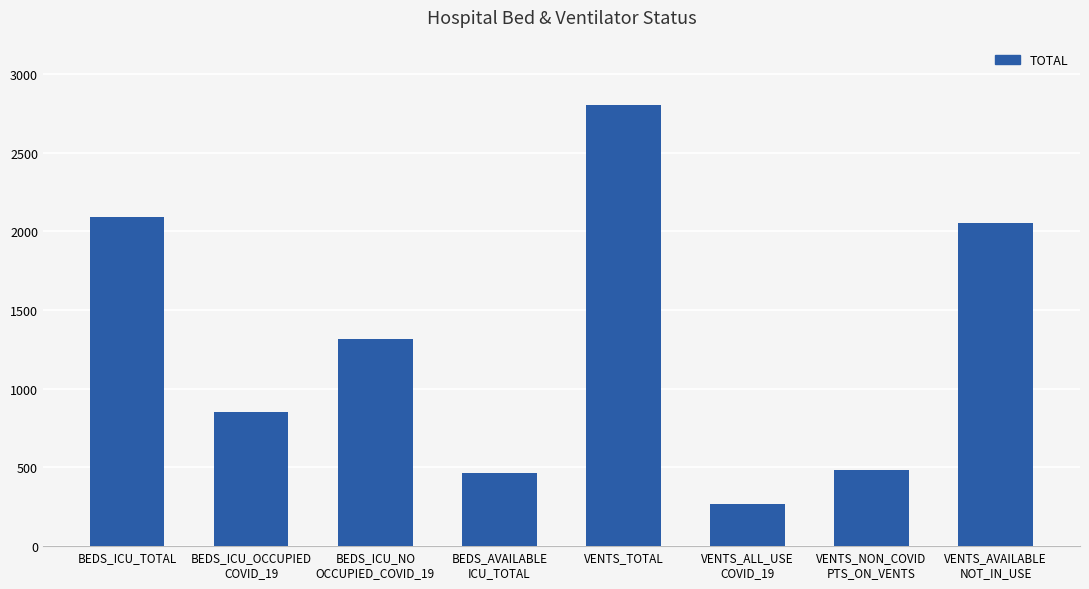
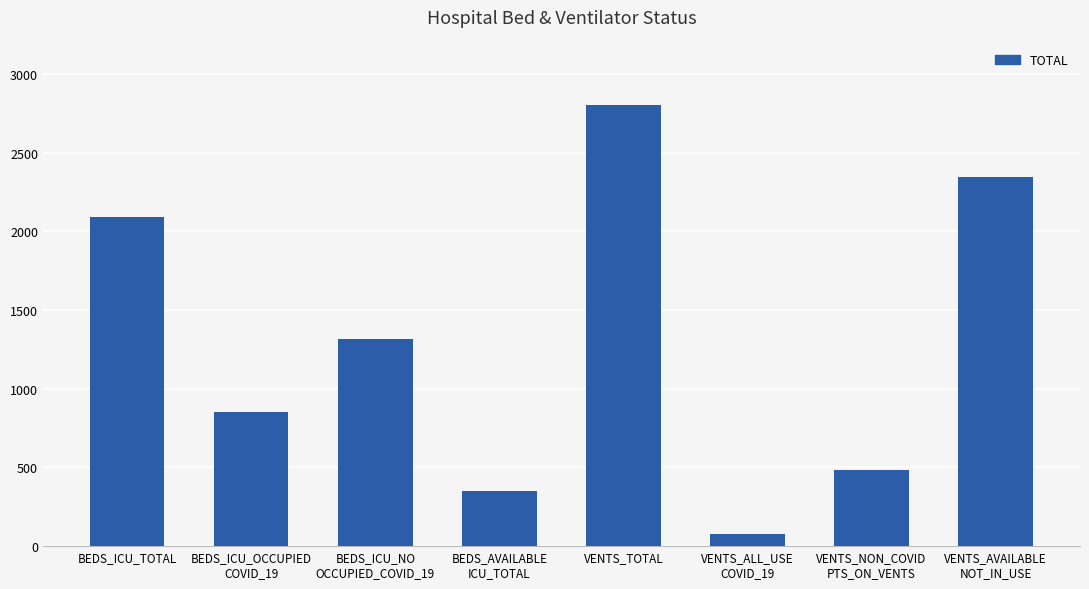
BEDS_AVAILABLE ICU_TOTAL: 460 -> 350
VENTS_ALL_USE COVID_19: 270 -> 80
VENTS_AVAILABLE NOT_IN_USE: 2050 -> 2350
